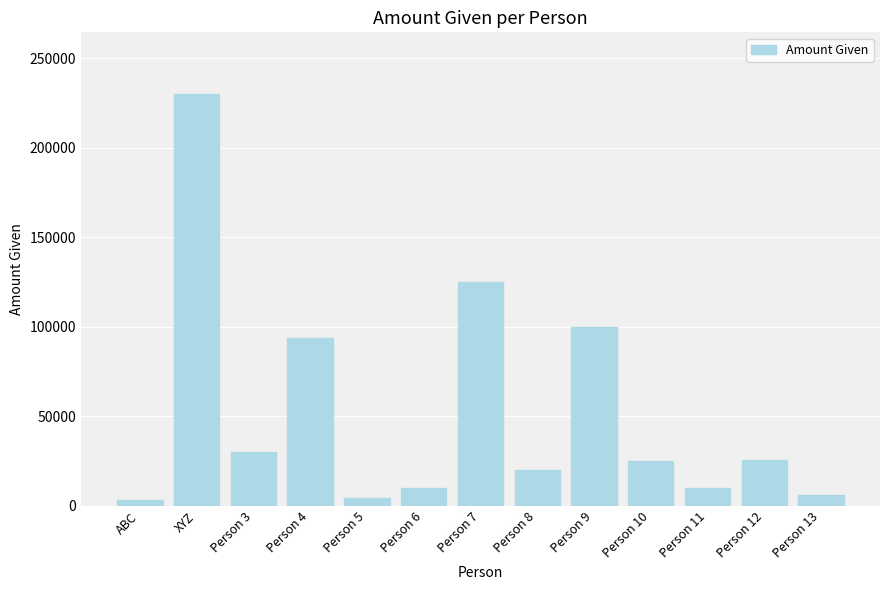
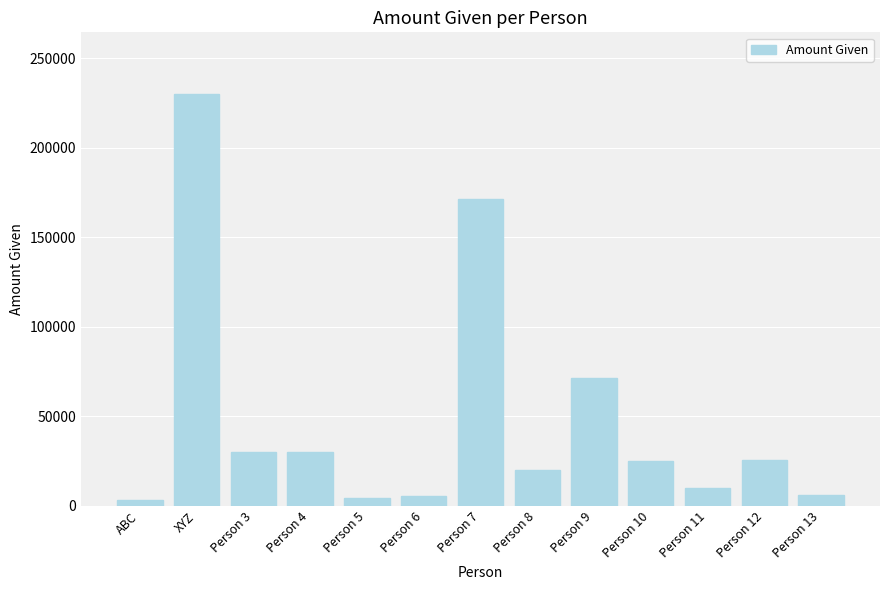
Person 4: 94000 -> 30000
Person 6: 10000 -> 5000
Person 7: 125000 -> 172000
Person 9: 100000 -> 71000
